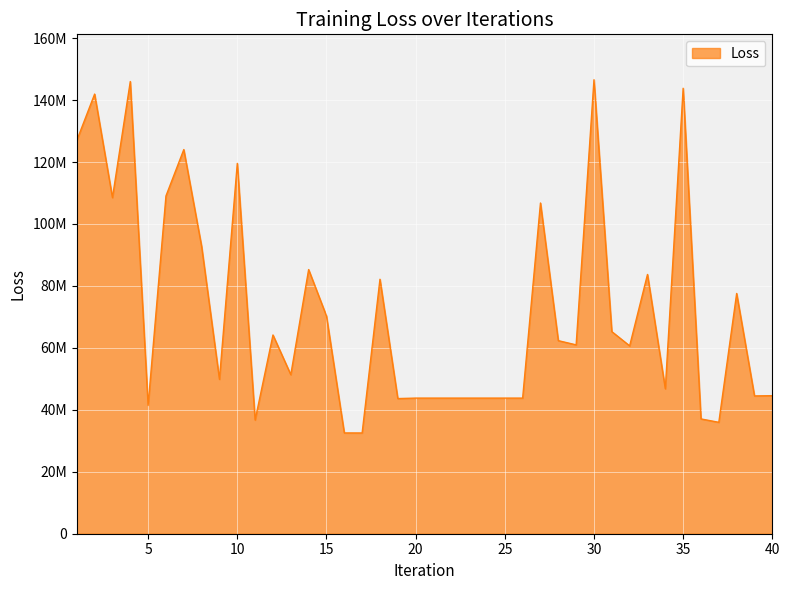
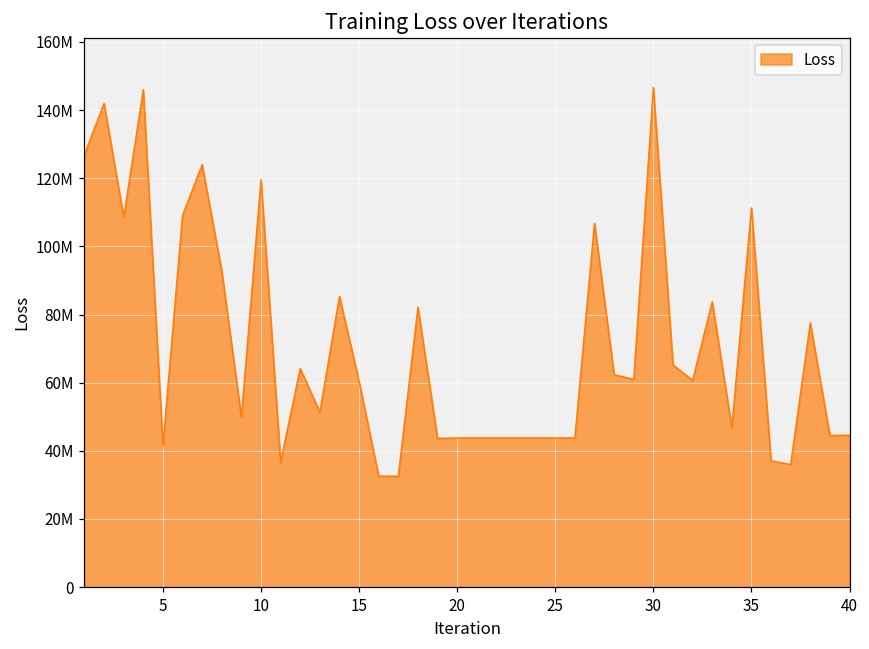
15: 70000000 -> 60000000
35: 144000000 -> 111000000
